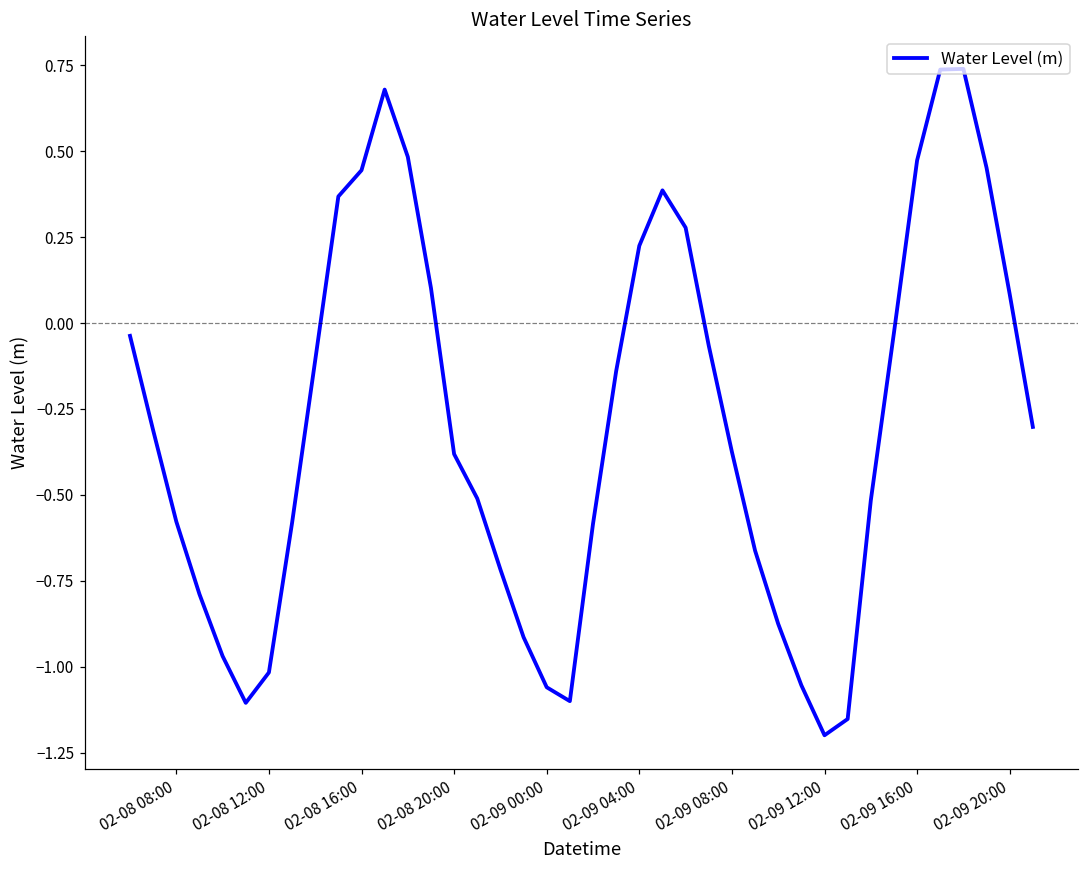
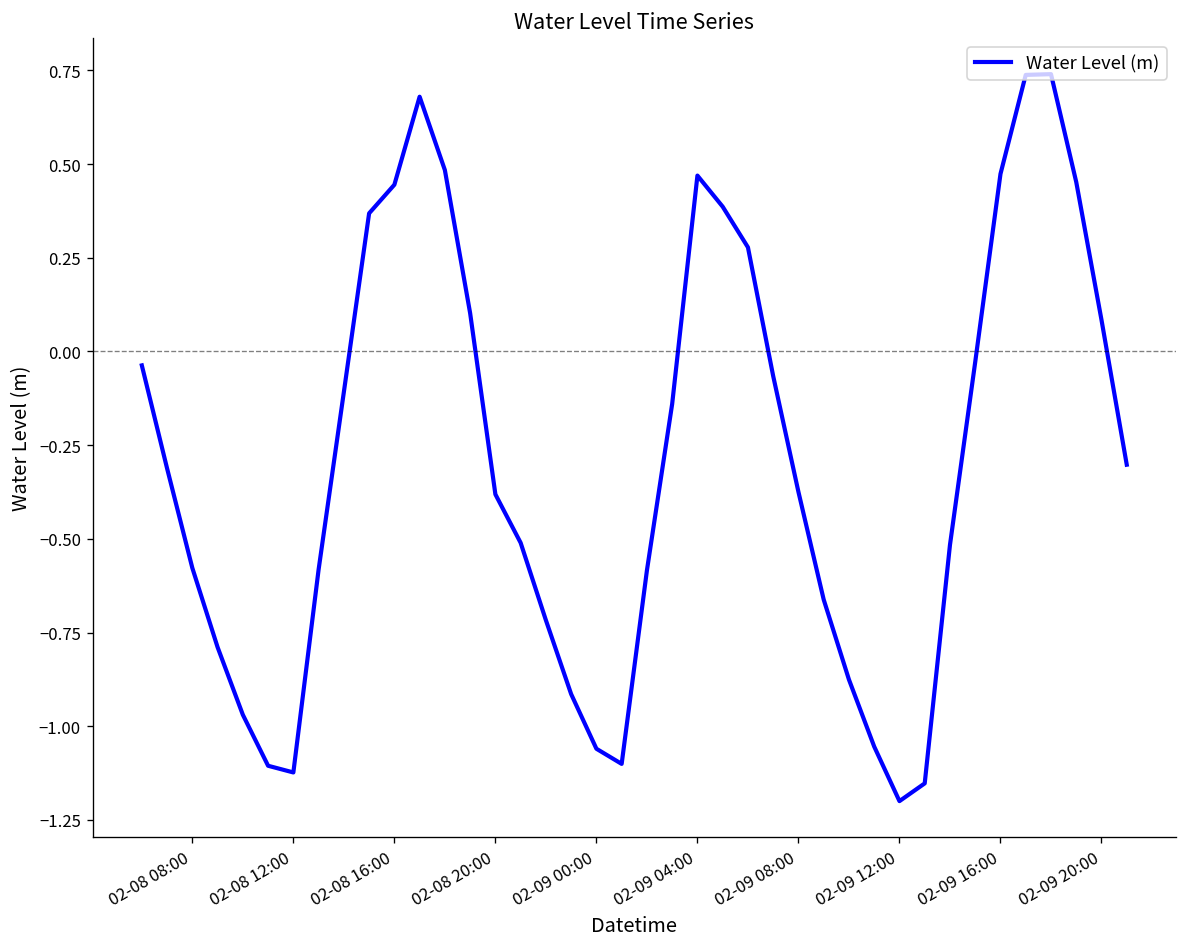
02-08 12:00: -1.02 -> -1.12
02-09 04:00: 0.23 -> 0.47
